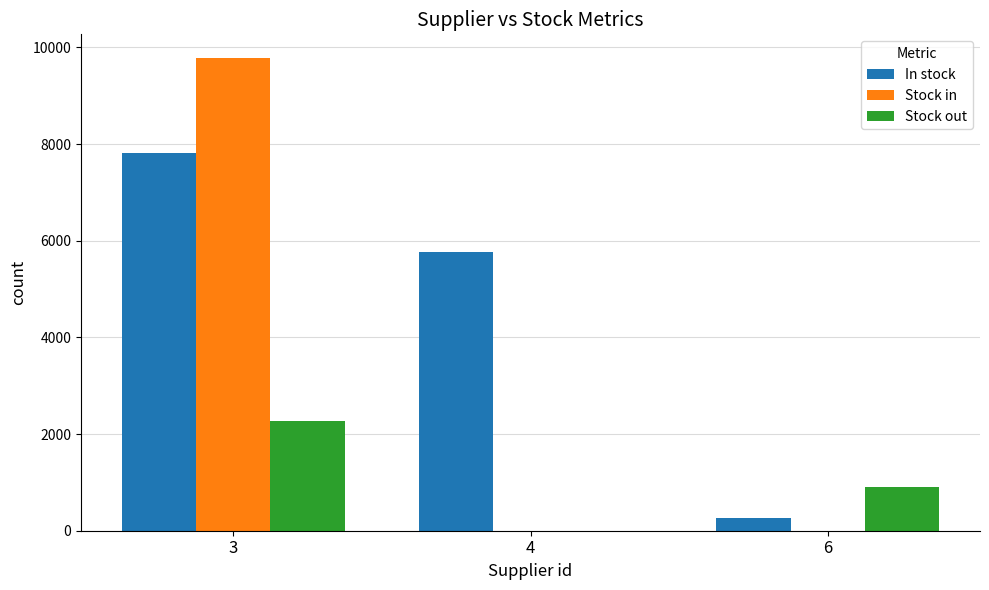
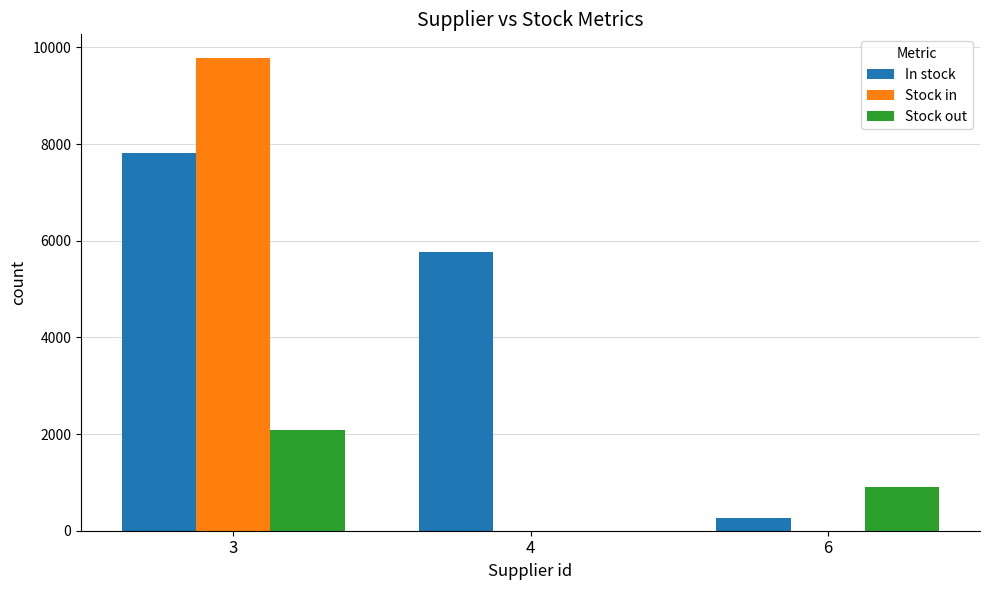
Stock out, 3: 2300 -> 2100
